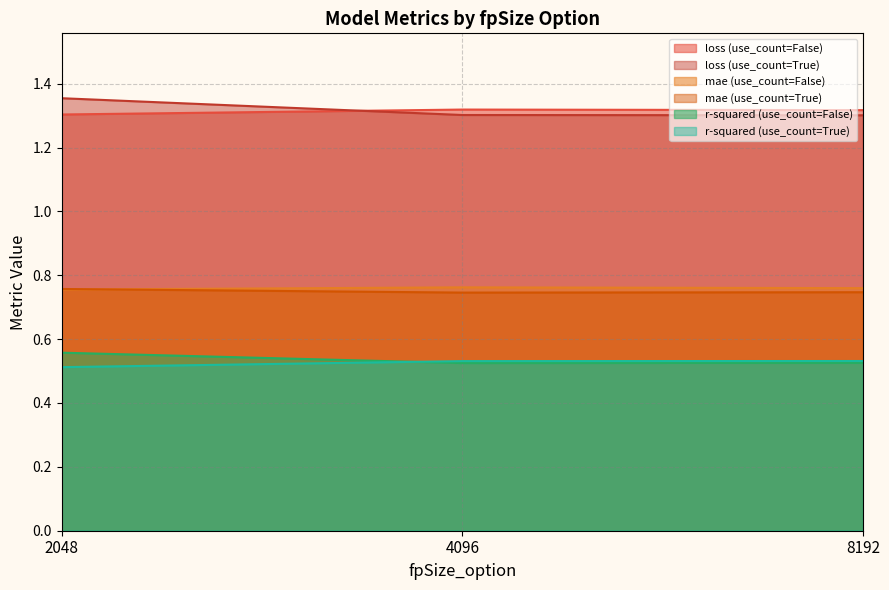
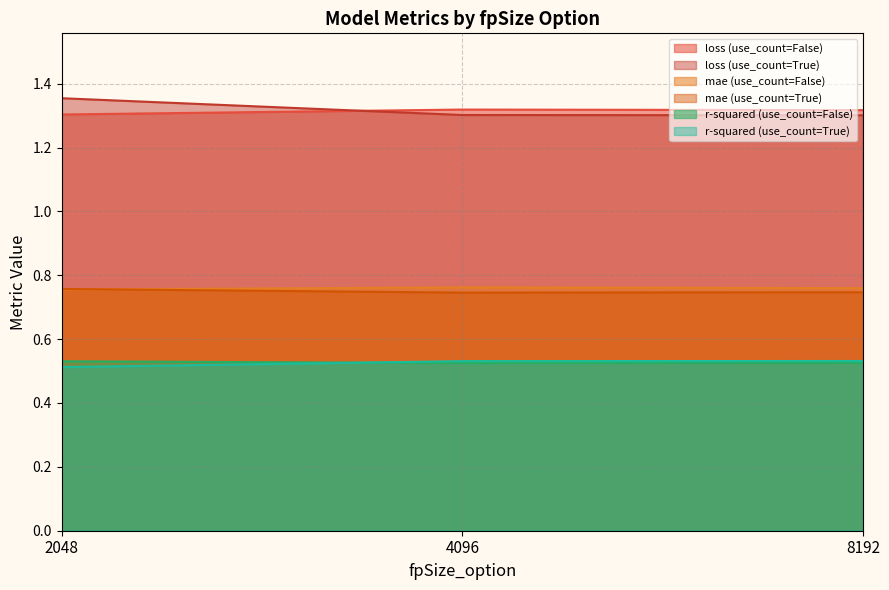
r-squared (use_count=False), 2048: 0.56 -> 0.53
